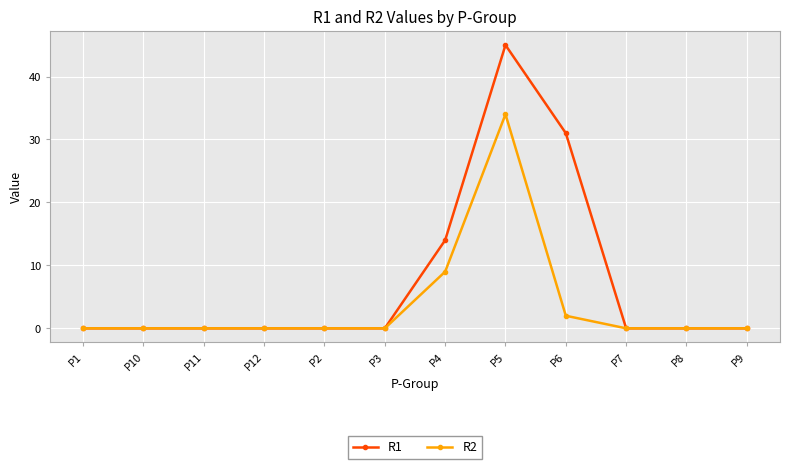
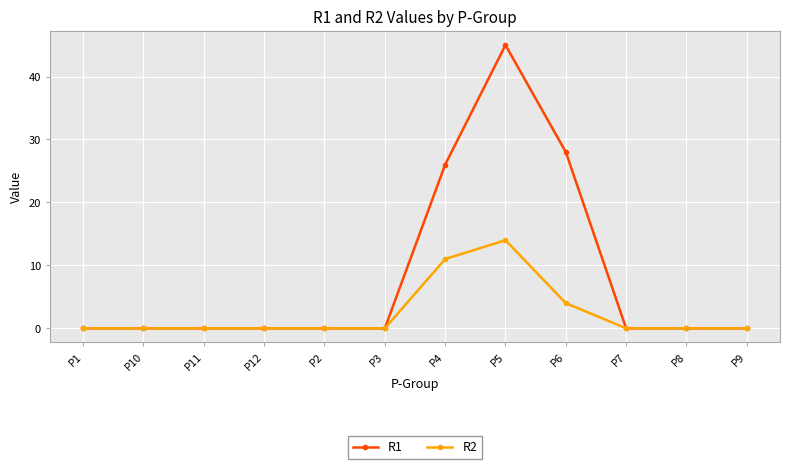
R1, P4: 14 -> 26
R2, P4: 9 -> 11
R2, P5: 34 -> 14
R1, P6: 31 -> 28
R2, P6: 2 -> 4
